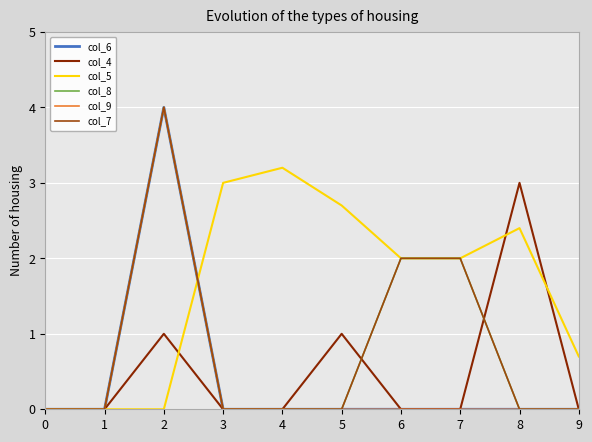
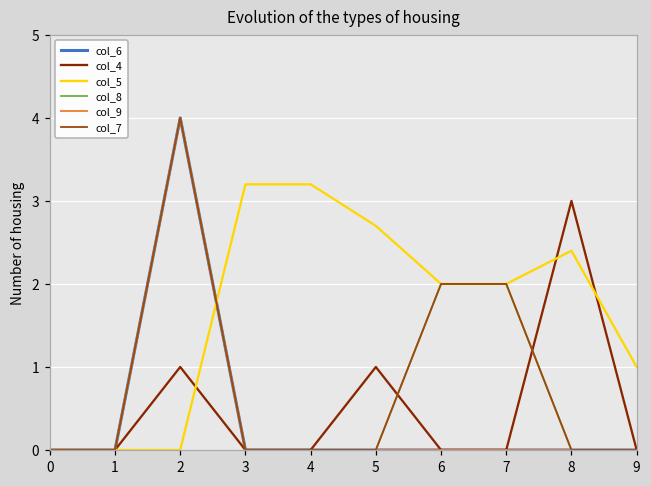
col_5, 3: 3.0 -> 3.2
col_5, 9: 0.7 -> 1.0
